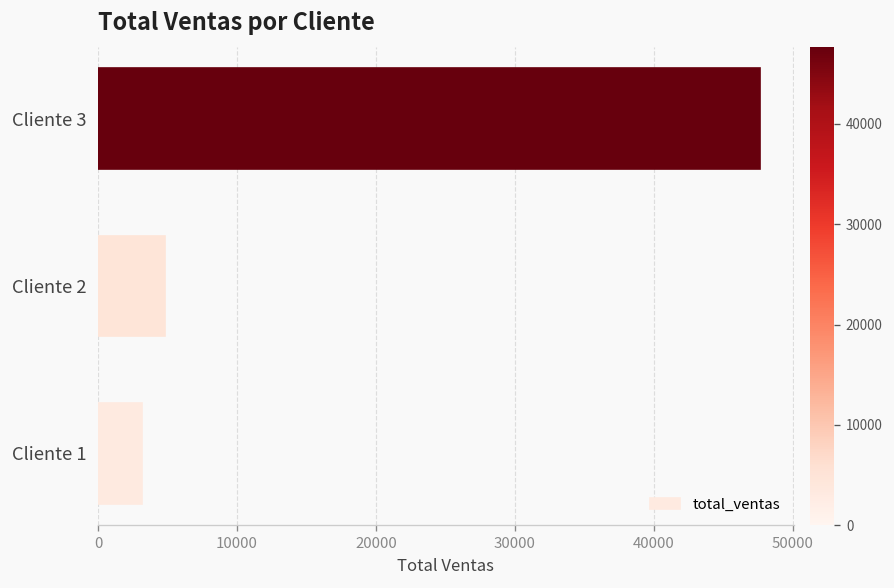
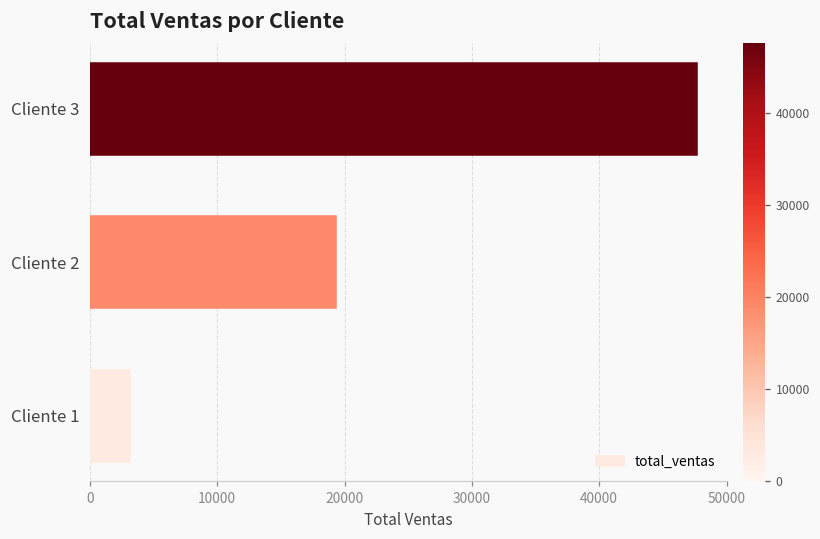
Cliente 2: 4800 -> 19400
